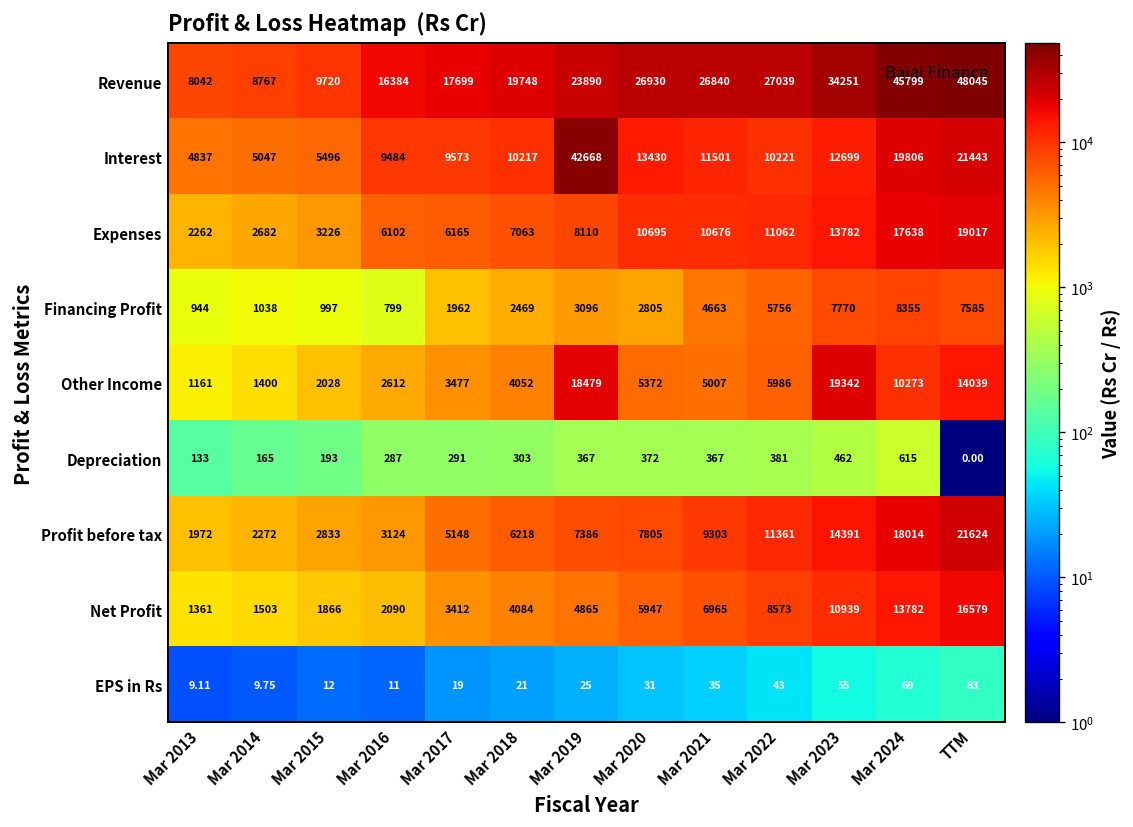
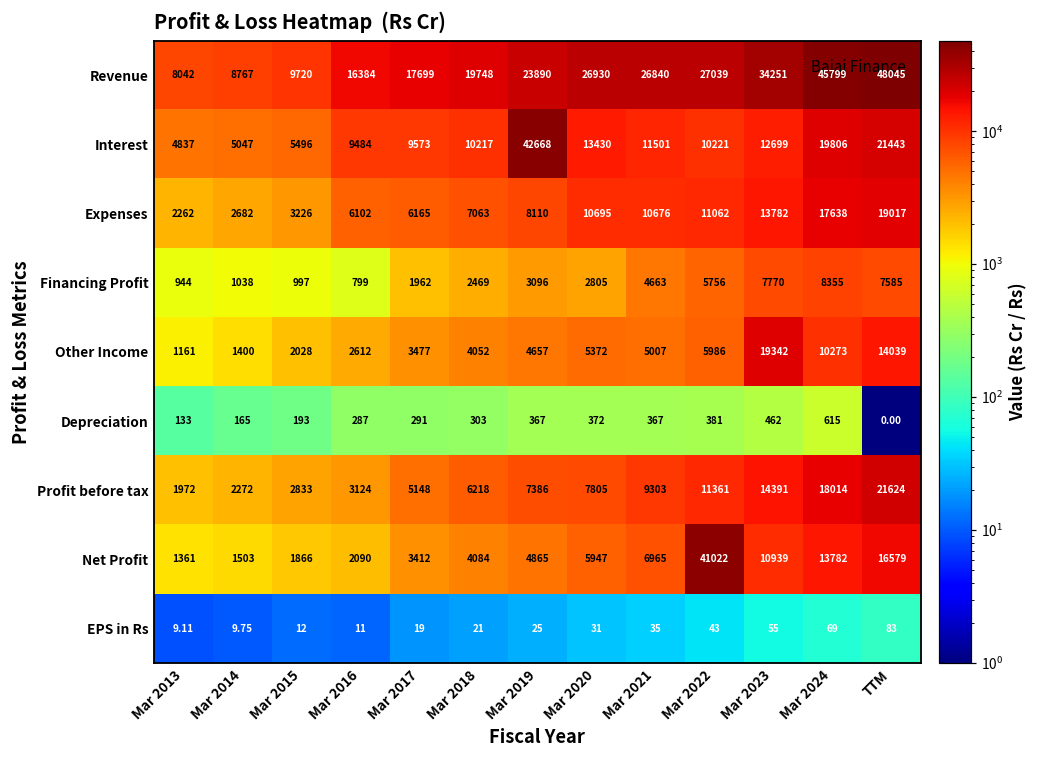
Other Income, Mar 2019: 18479 -> 4657
Net Profit, Mar 2022: 8573 -> 41022
